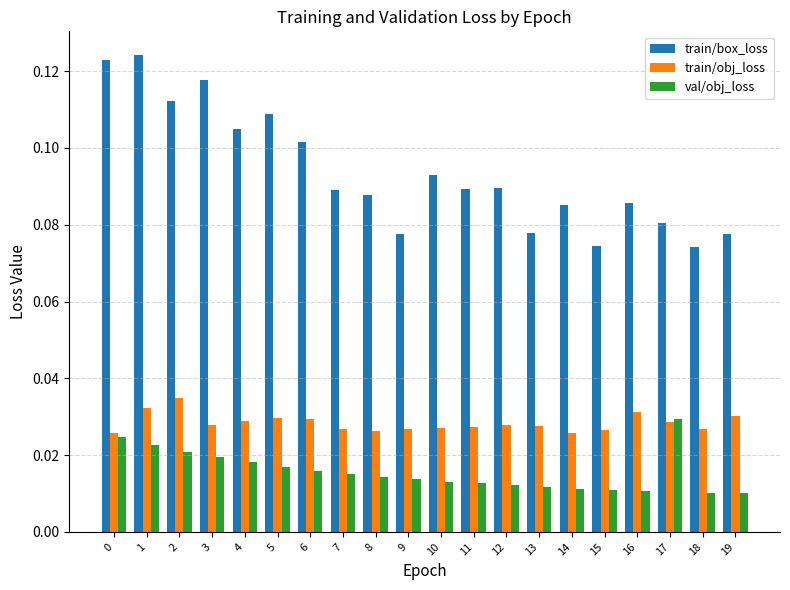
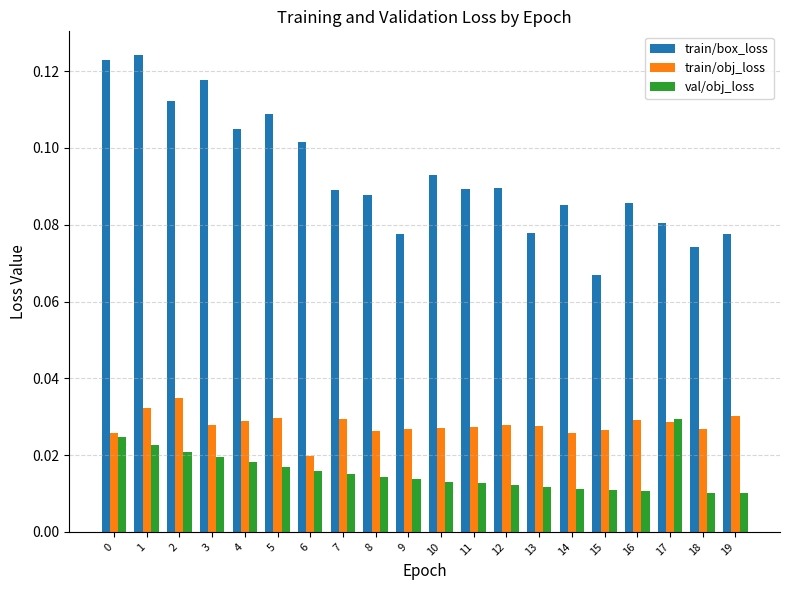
train/obj_loss, 6: 0.029 -> 0.020
train/obj_loss, 7: 0.027 -> 0.030
train/box_loss, 15: 0.074 -> 0.067
train/obj_loss, 16: 0.031 -> 0.029
